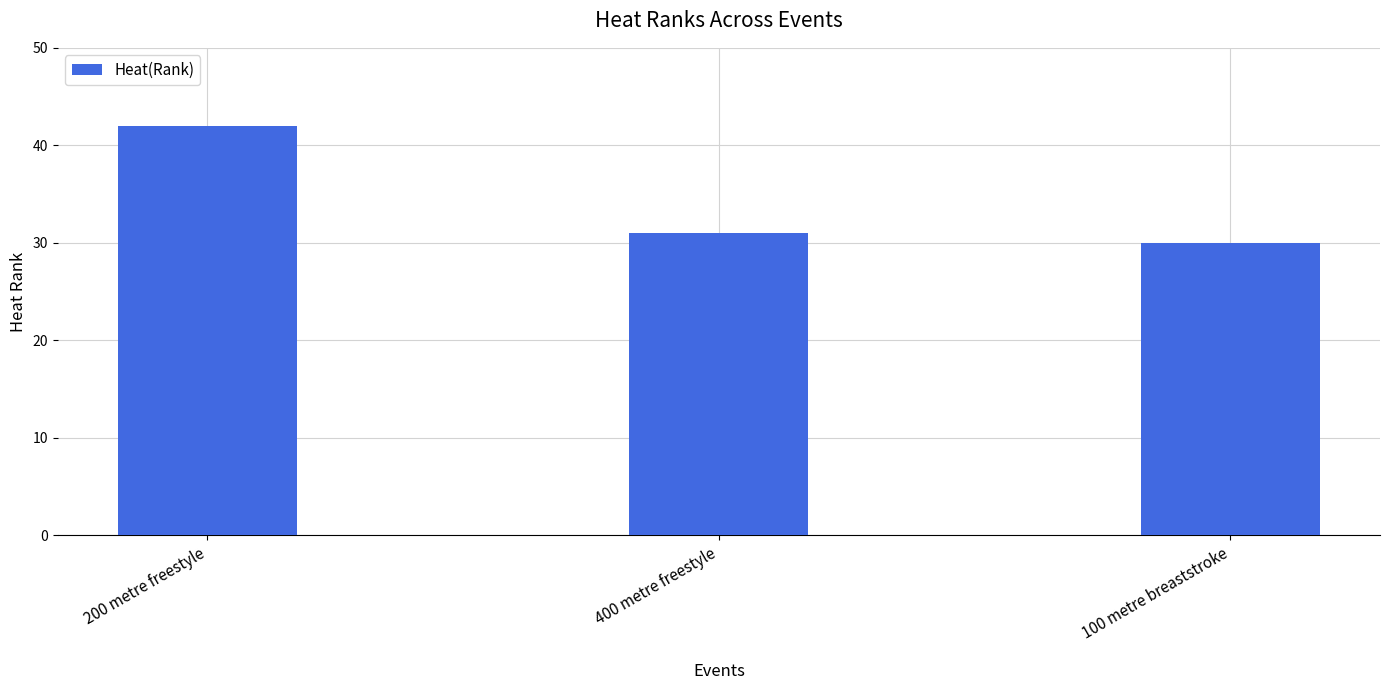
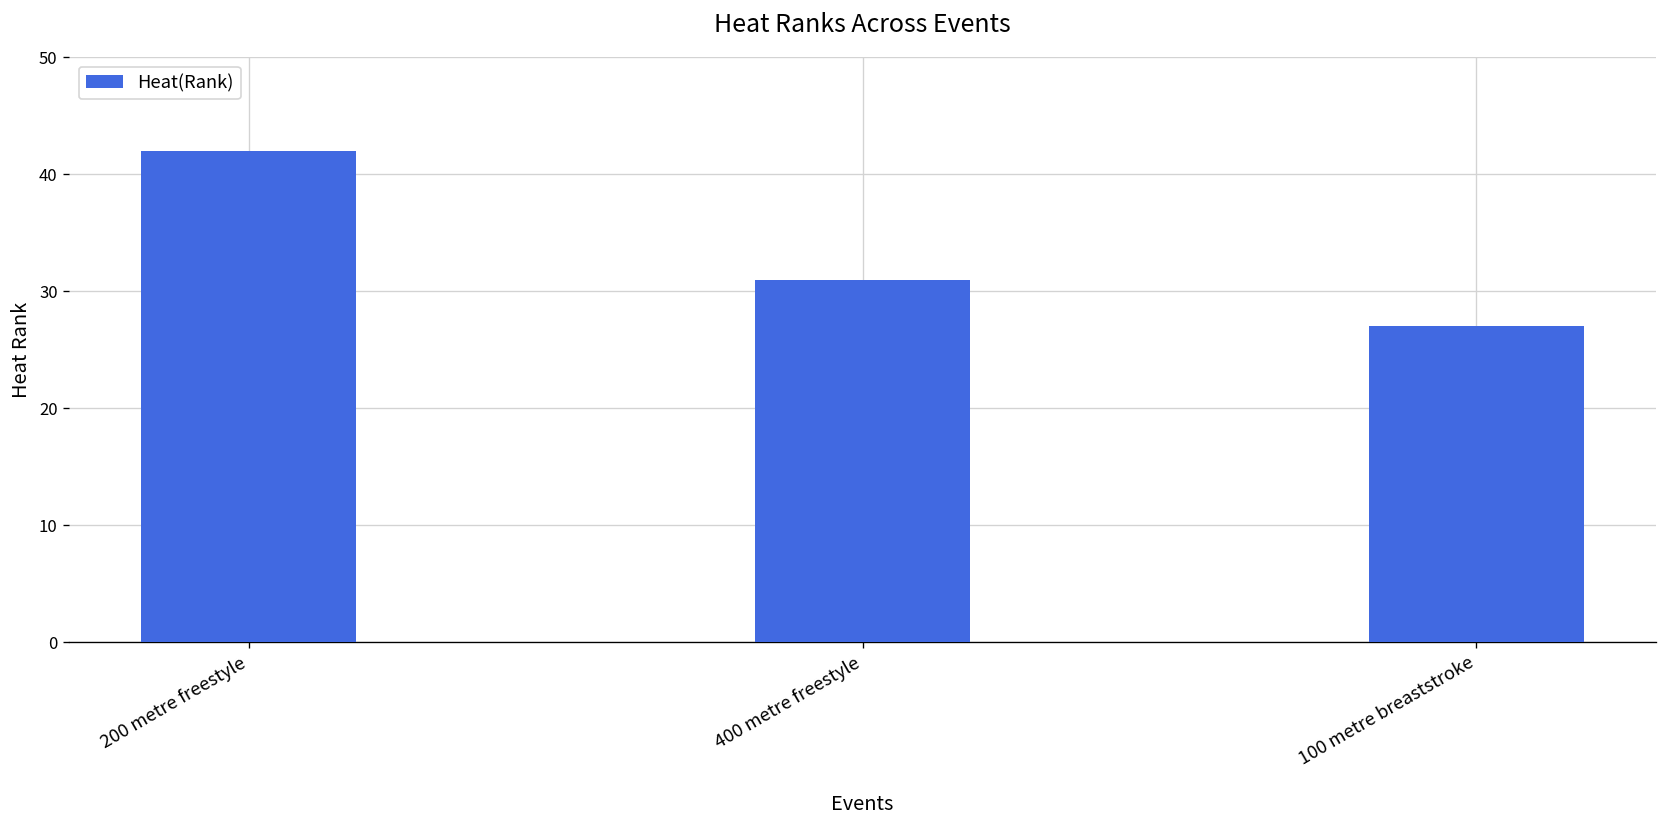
100 metre breaststroke: 30 -> 27
